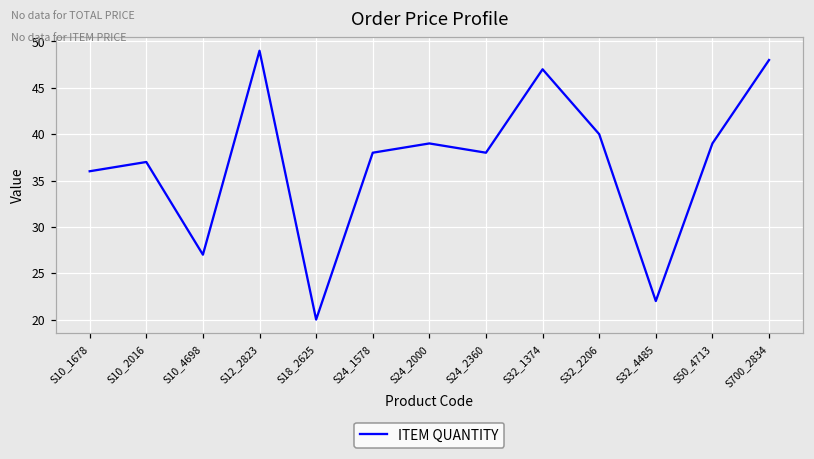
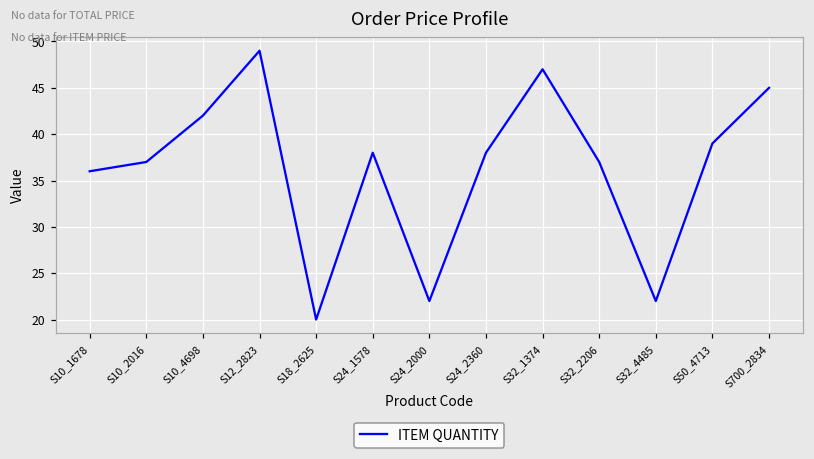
S10_4698: 27 -> 42
S24_2000: 39 -> 22
S32_2206: 40 -> 37
S700_2834: 48 -> 45
